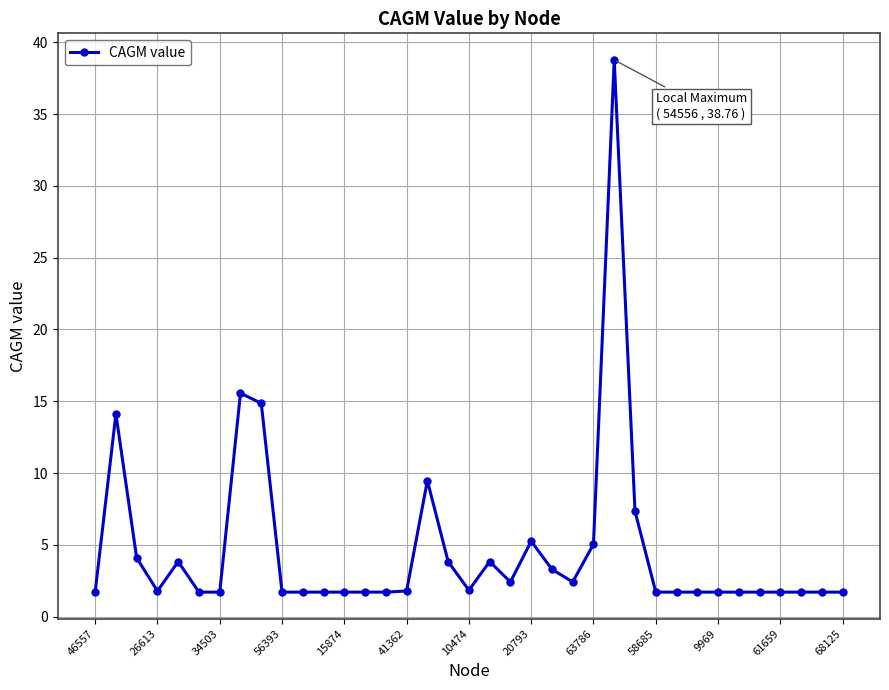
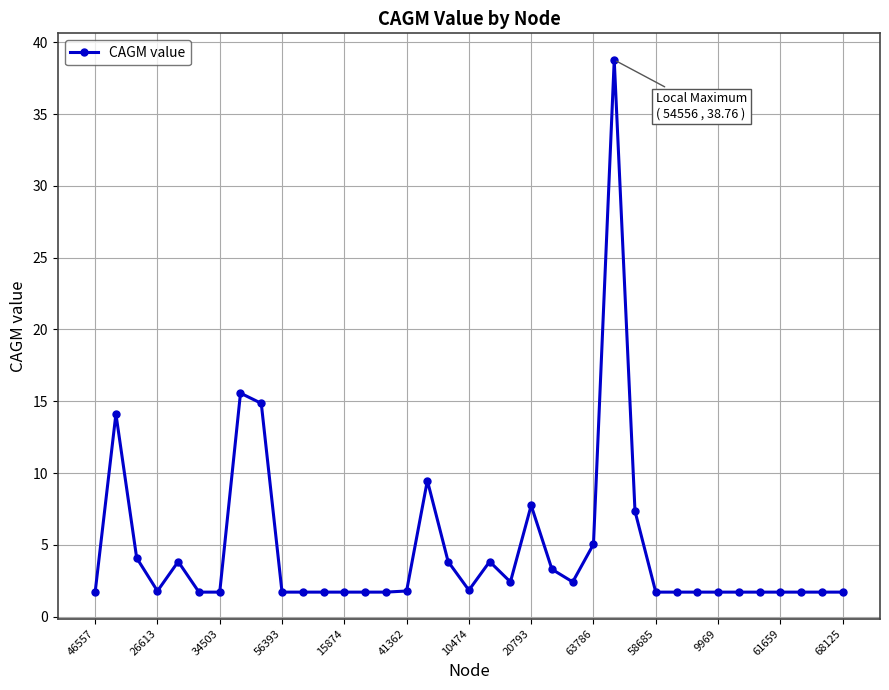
20793: 5.3 -> 7.7
